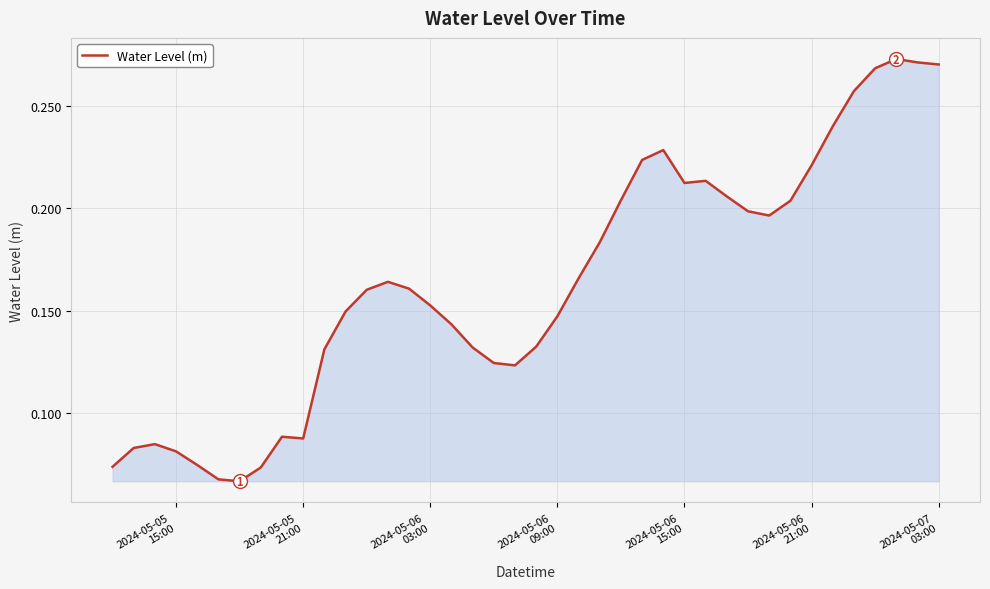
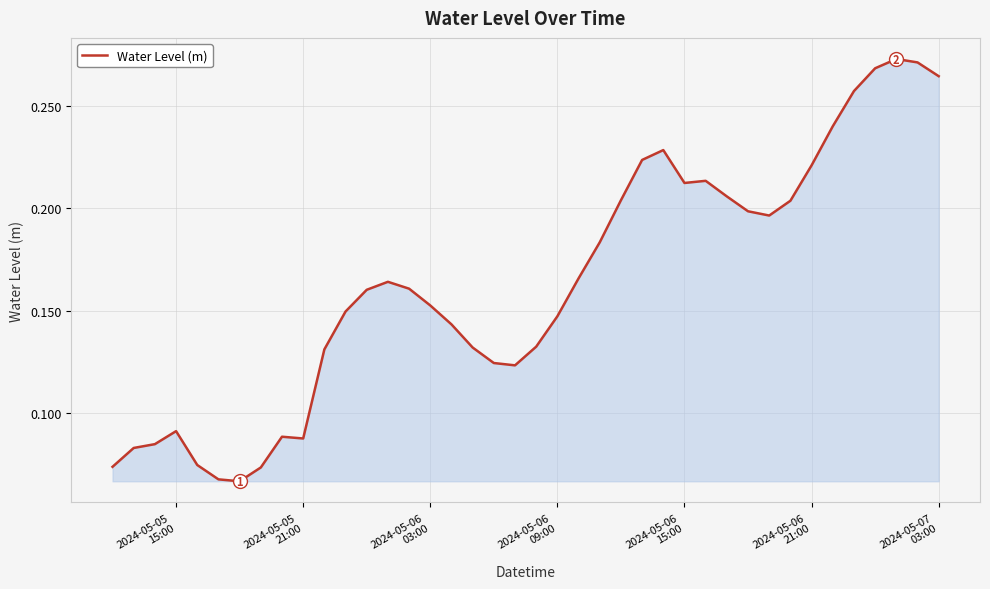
Water Level (m), 2024-05-05 15:00: 0.081 -> 0.091
Water Level (m), 2024-05-07 03:00: 0.270 -> 0.264
